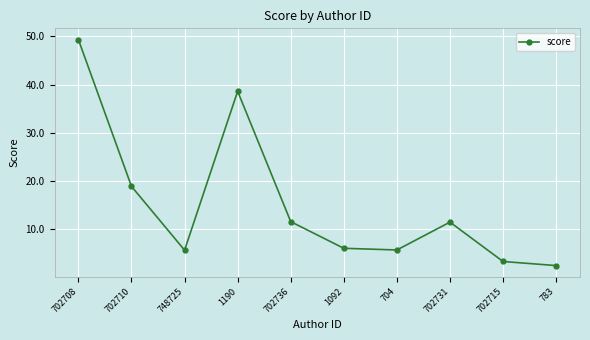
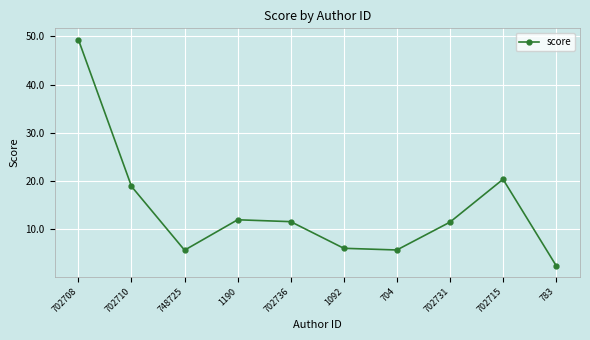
1190: 39 -> 12
702715: 3 -> 20
